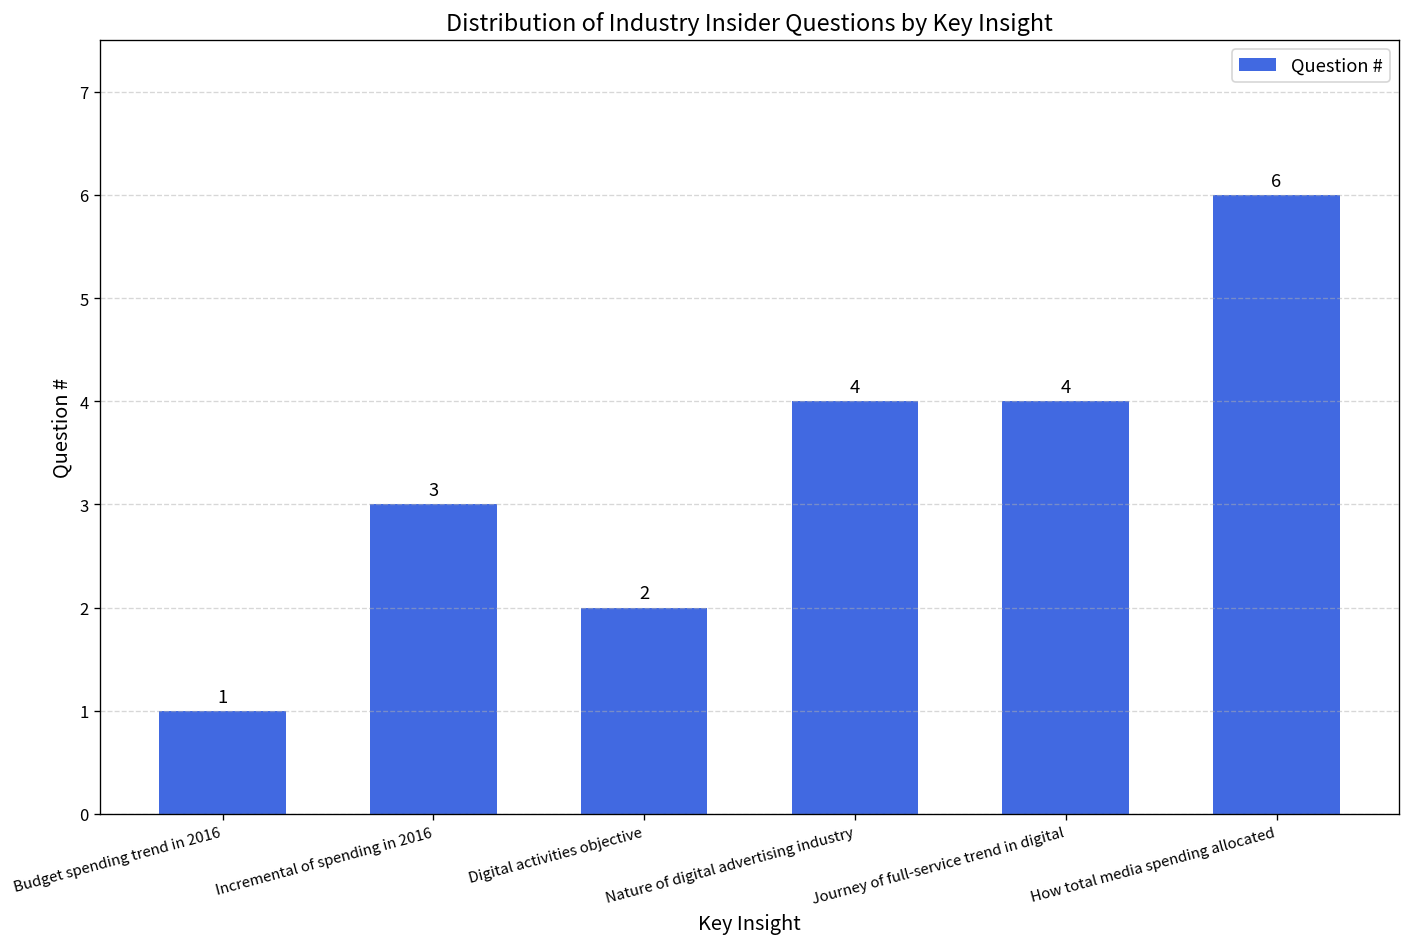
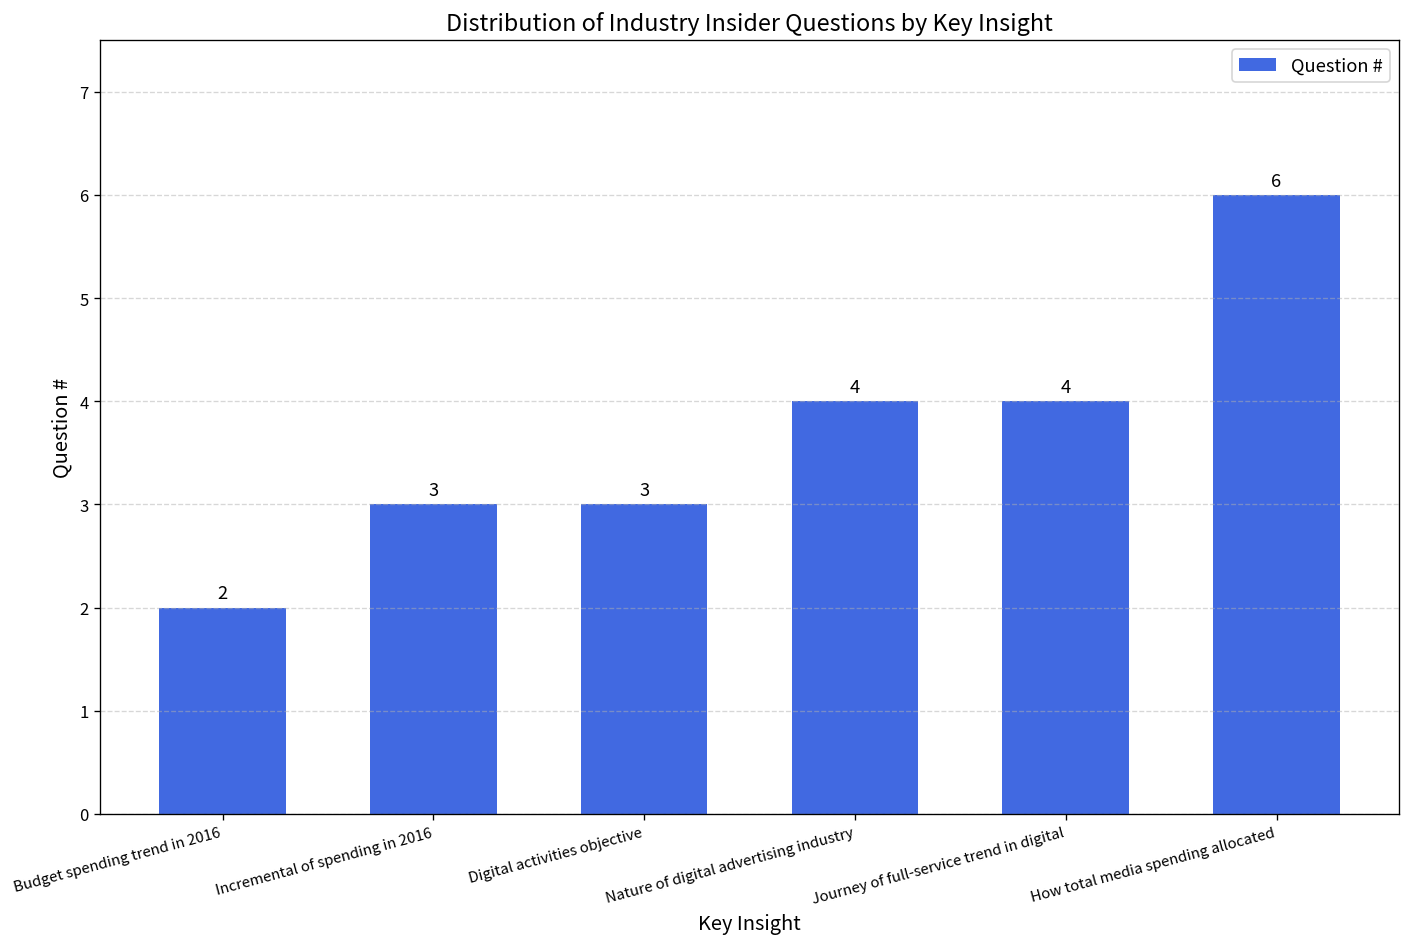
Budget spending trend in 2016: 1 -> 2
Digital activities objective: 2 -> 3
